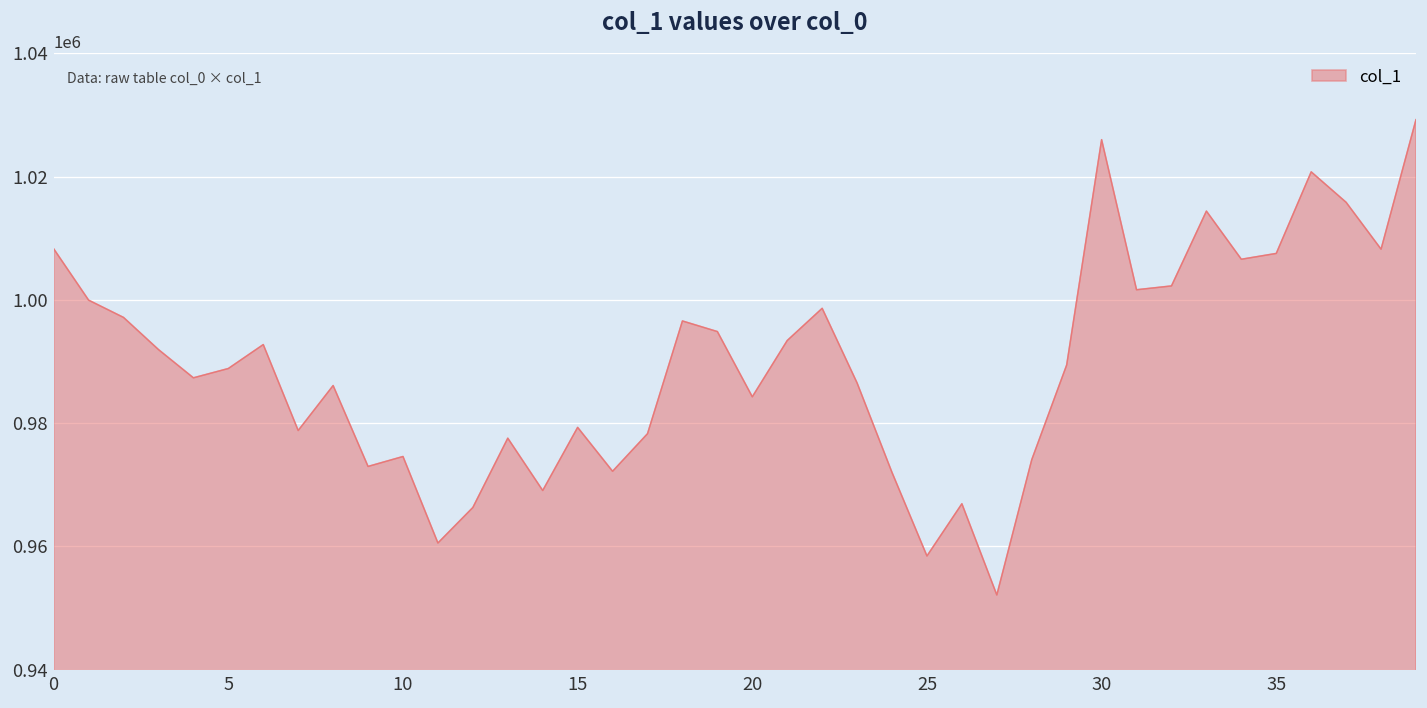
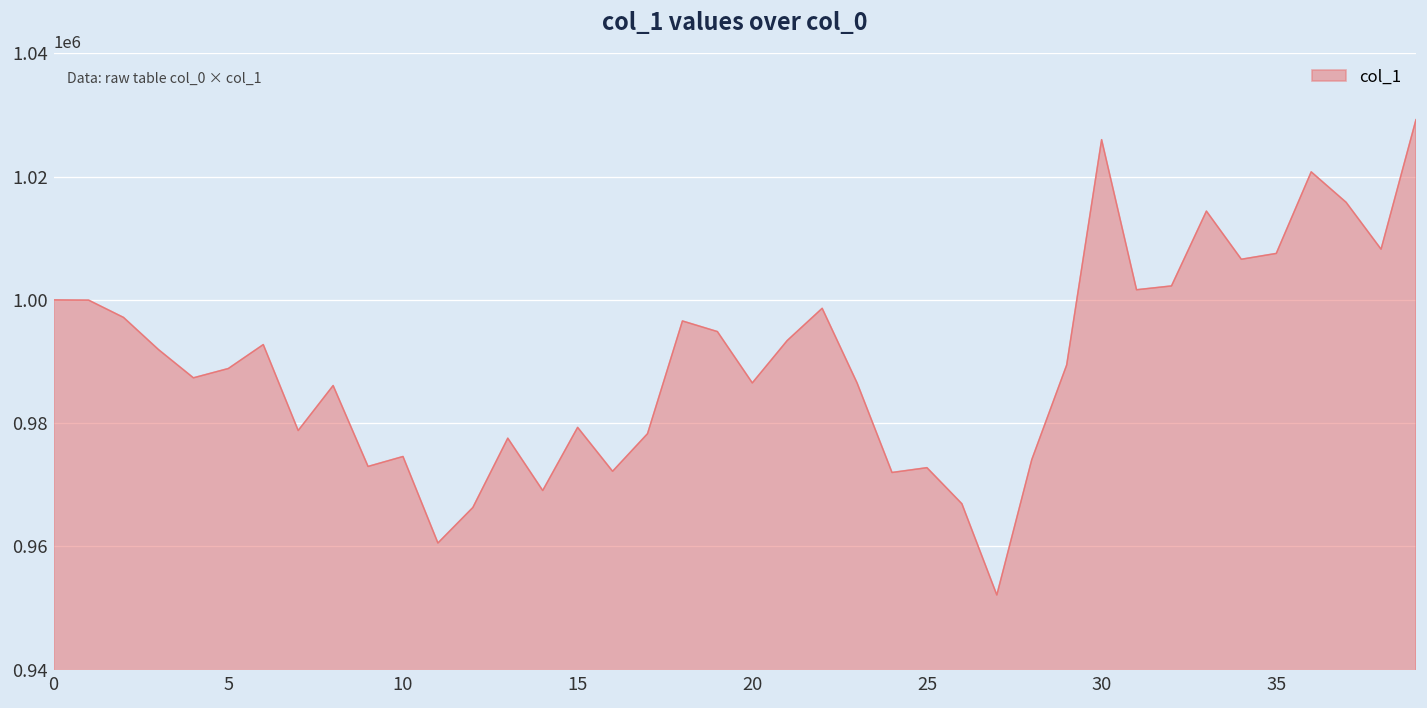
0: 1008000 -> 1000000
20: 984000 -> 987000
25: 958000 -> 973000
